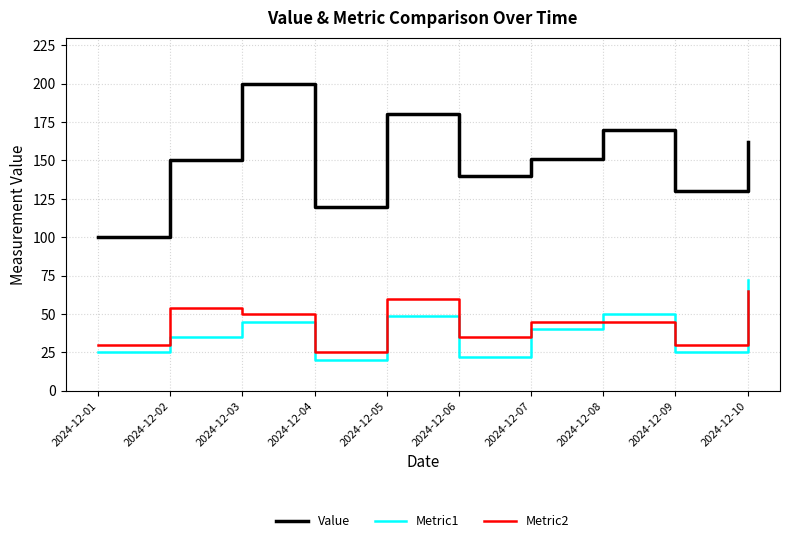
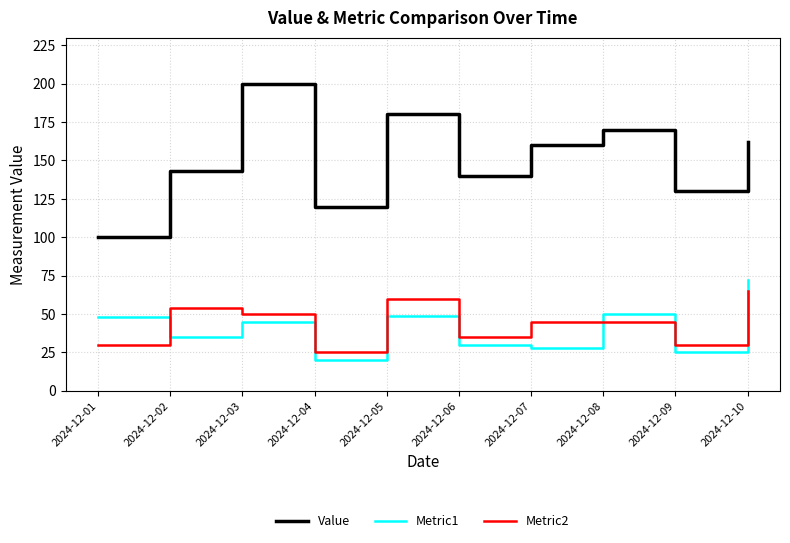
Metric1, 2024-12-01: 25 -> 48
Value, 2024-12-02: 150 -> 143
Metric1, 2024-12-06: 22 -> 30
Value, 2024-12-07: 151 -> 160
Metric1, 2024-12-07: 40 -> 28
